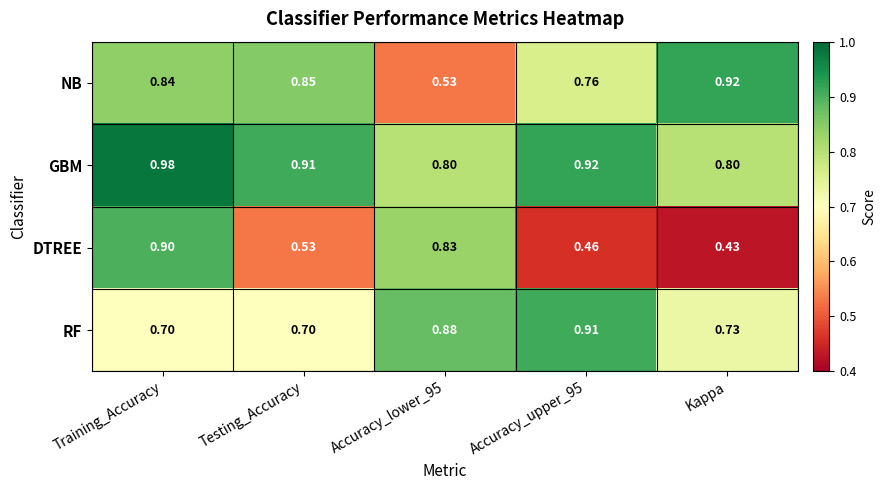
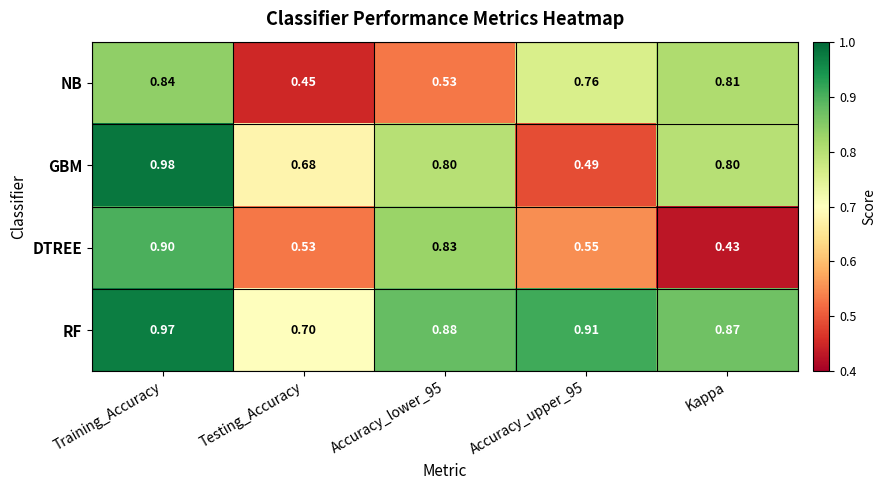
NB, Testing_Accuracy: 0.85 -> 0.45
NB, Kappa: 0.92 -> 0.81
GBM, Testing_Accuracy: 0.91 -> 0.68
GBM, Accuracy_upper_95: 0.92 -> 0.49
DTREE, Accuracy_upper_95: 0.46 -> 0.55
RF, Training_Accuracy: 0.70 -> 0.97
RF, Kappa: 0.73 -> 0.87
